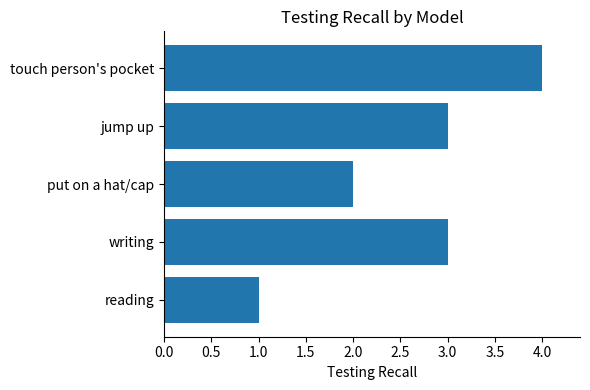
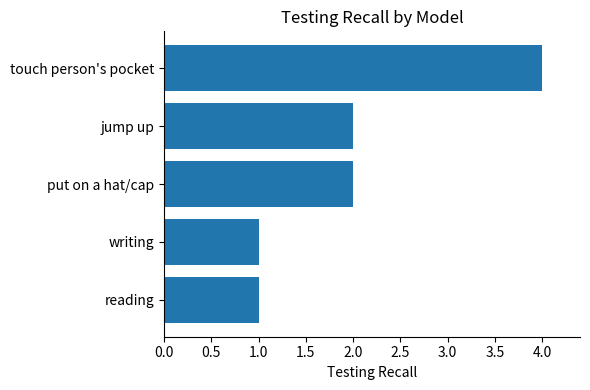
jump up: 3 -> 2
writing: 3 -> 1
